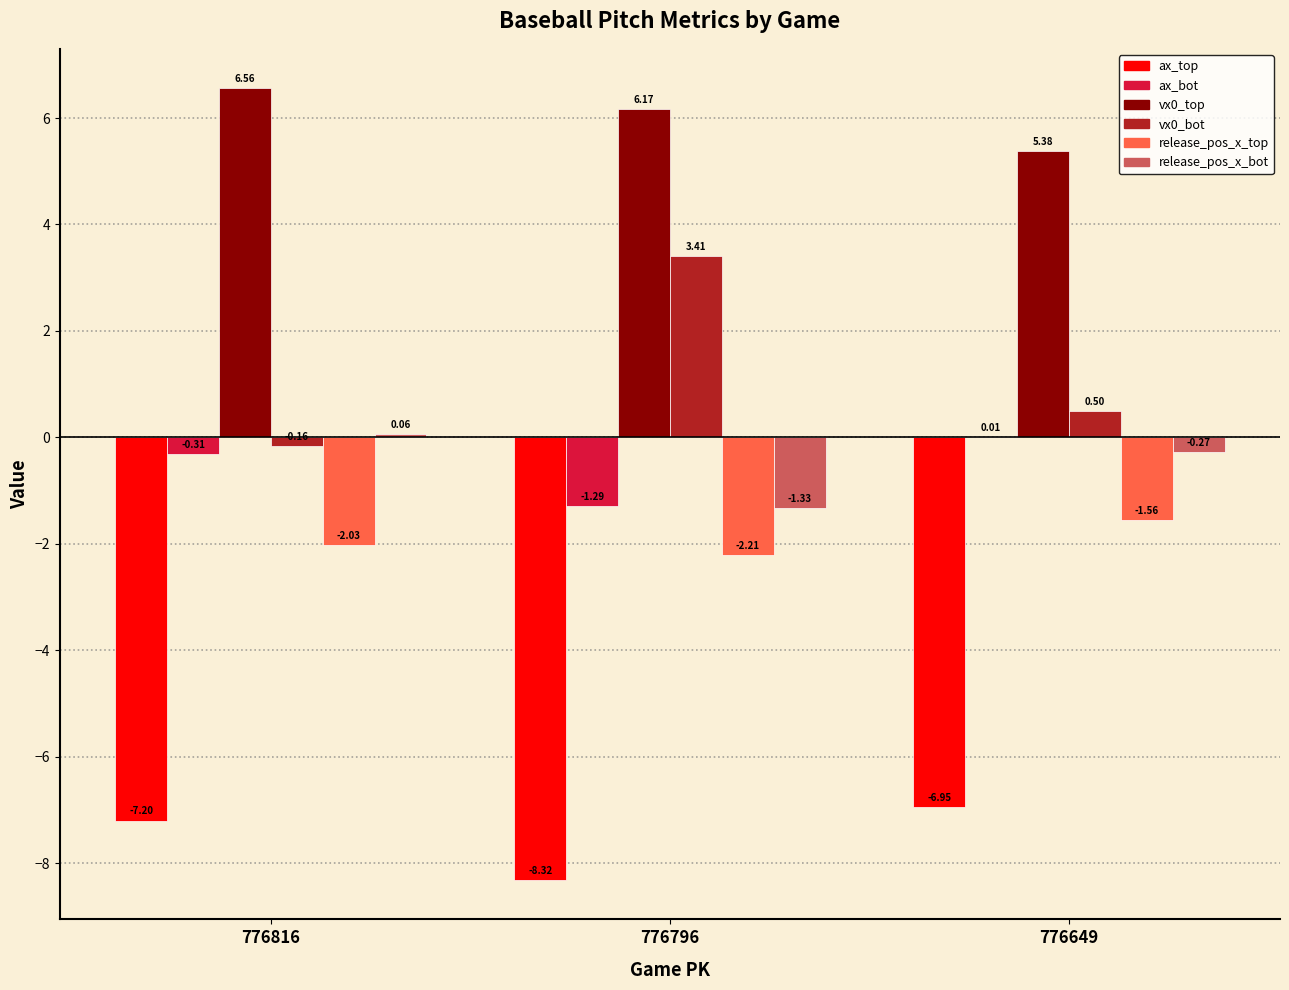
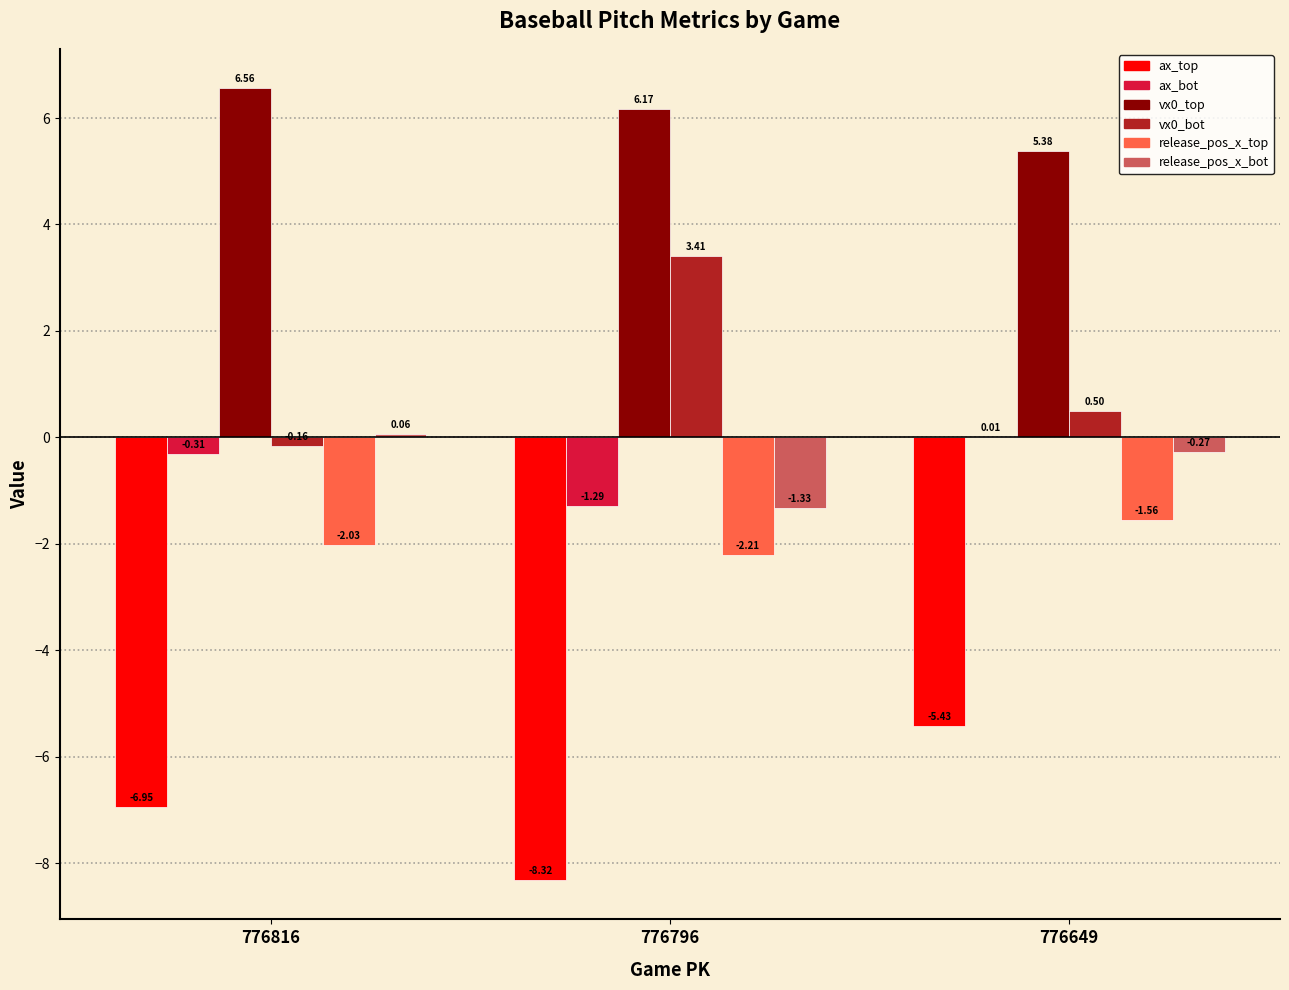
ax_top, 776816: -7.20 -> -6.95
ax_top, 776649: -6.95 -> -5.43
